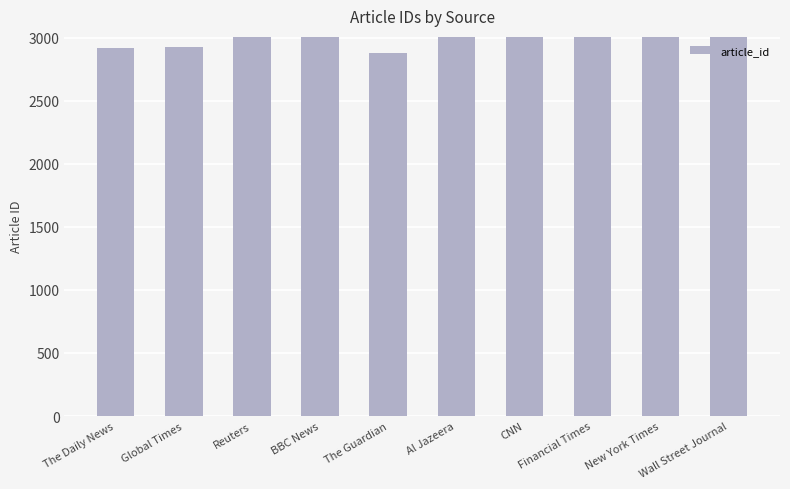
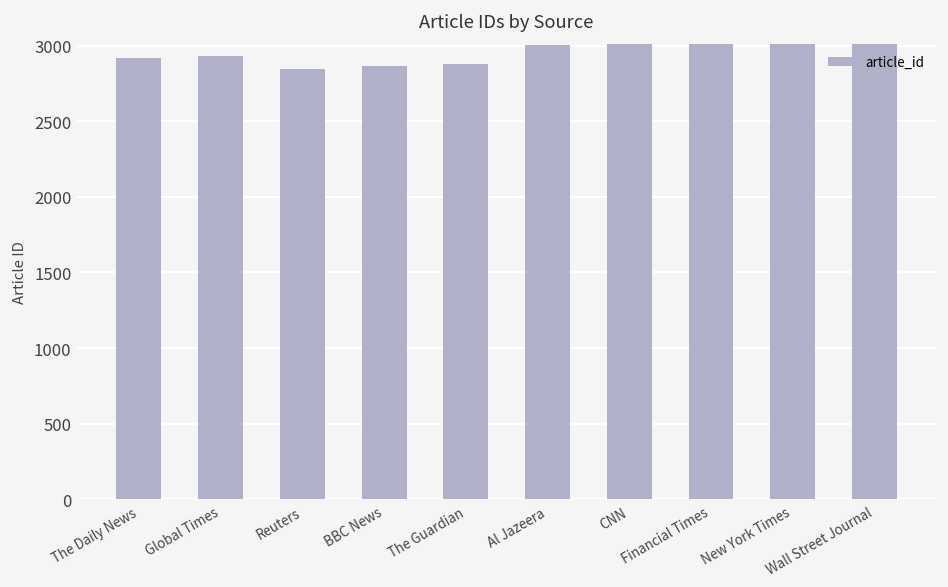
Reuters: 3000 -> 2840
BBC News: 3000 -> 2870
